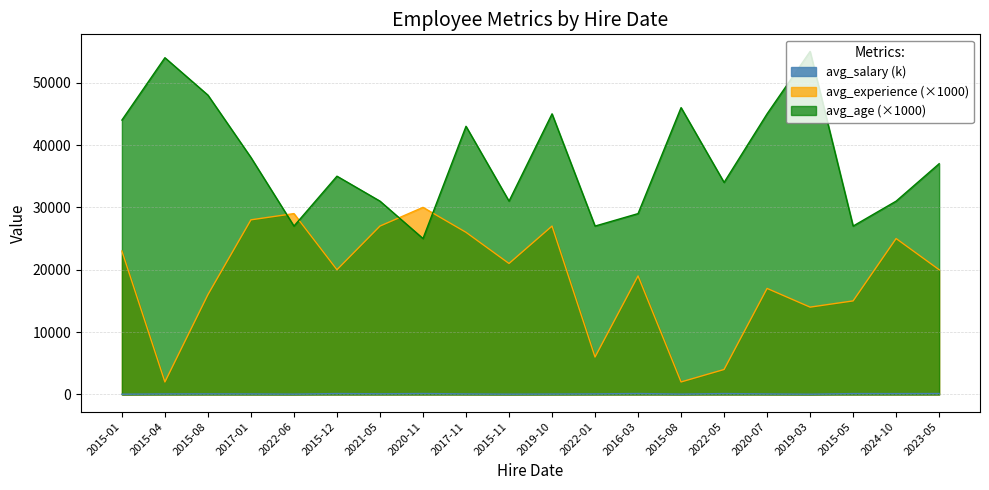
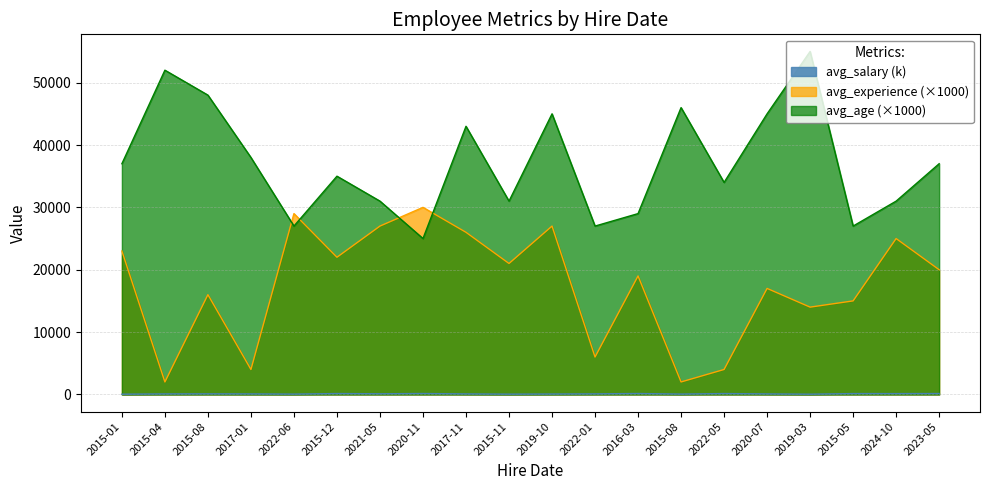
avg_age (×1000), 2015-01: 44000 -> 37000
avg_age (×1000), 2015-04: 54000 -> 52000
avg_experience (×1000), 2017-01: 28000 -> 4000
avg_experience (×1000), 2015-12: 20000 -> 22000
